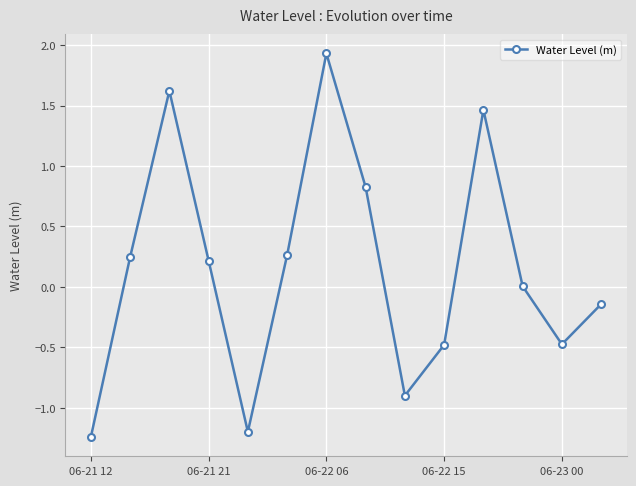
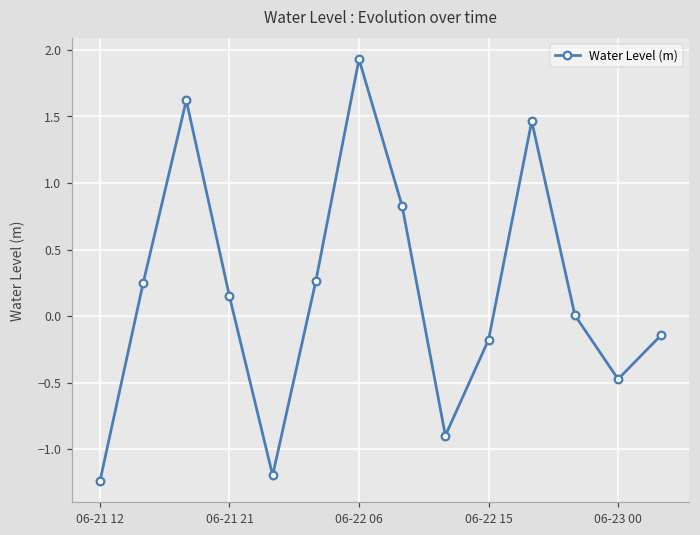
06-21 21: 0.22 -> 0.15
06-22 15: -0.48 -> -0.18
